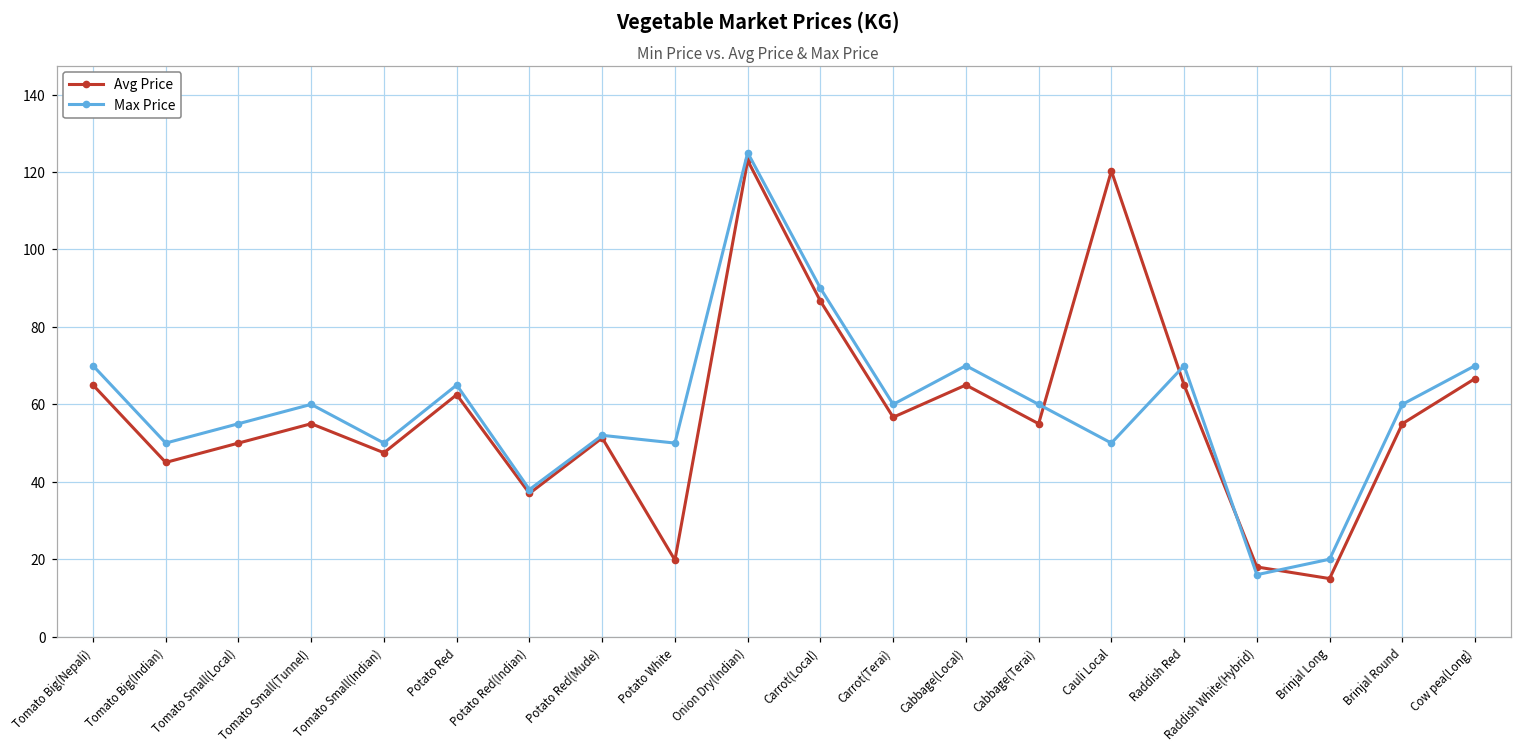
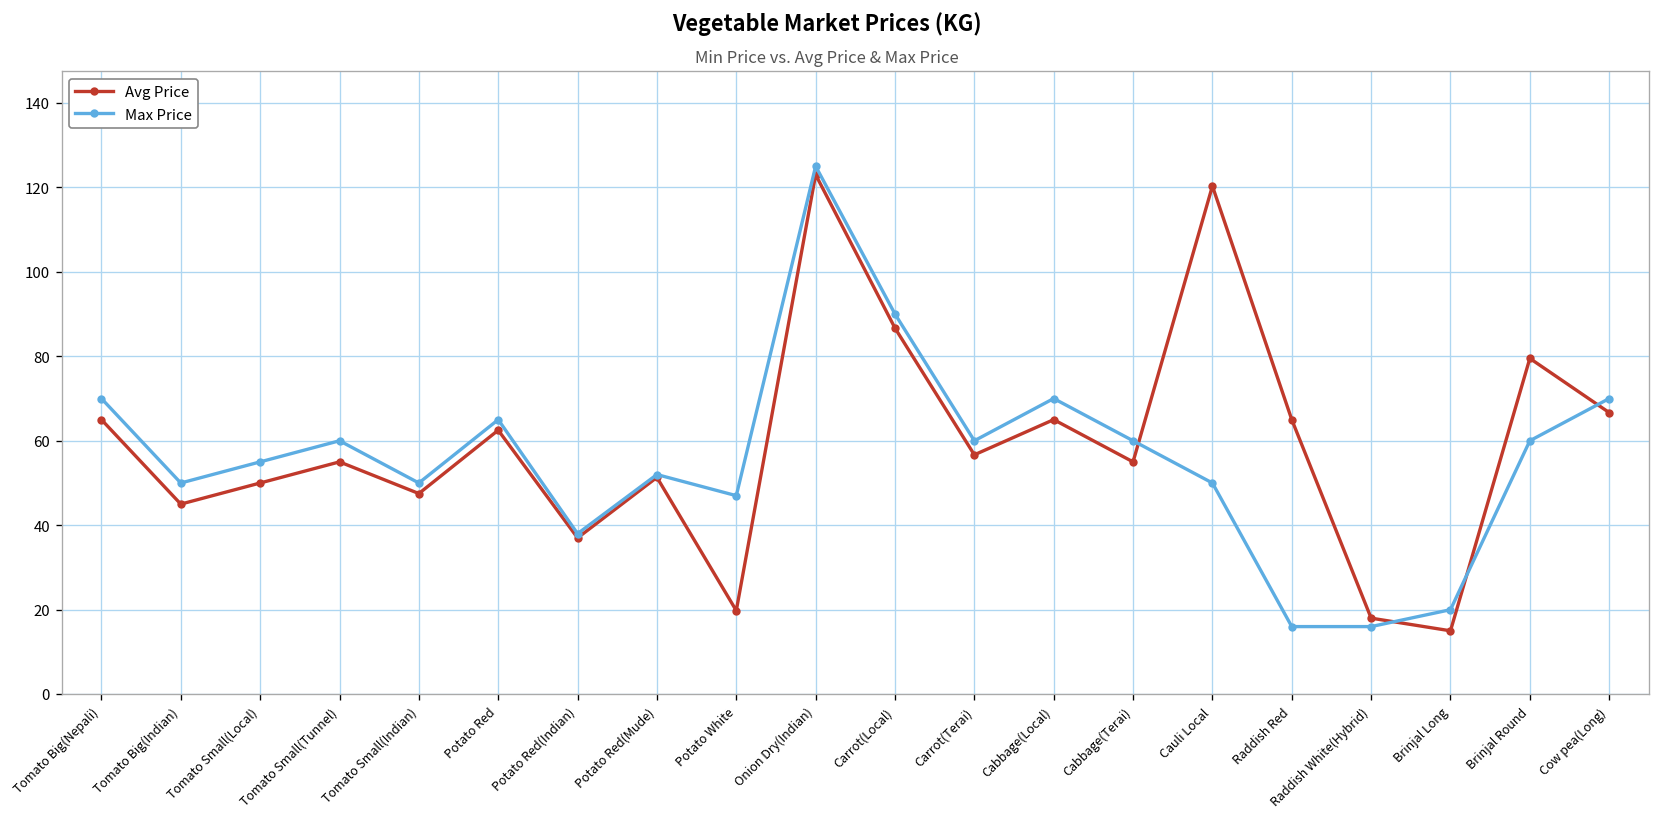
Max Price, Potato White: 50 -> 47
Max Price, Raddish Red: 70 -> 16
Avg Price, Brinjal Round: 55 -> 80
